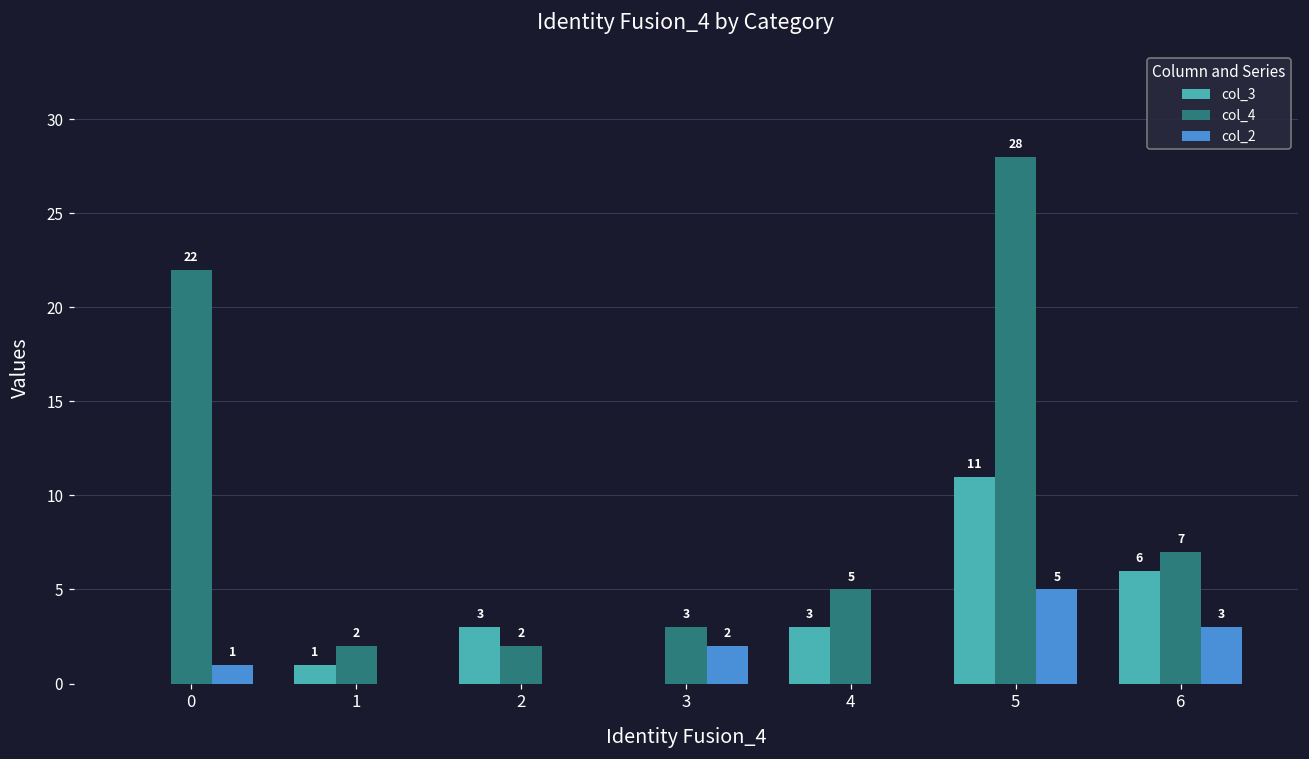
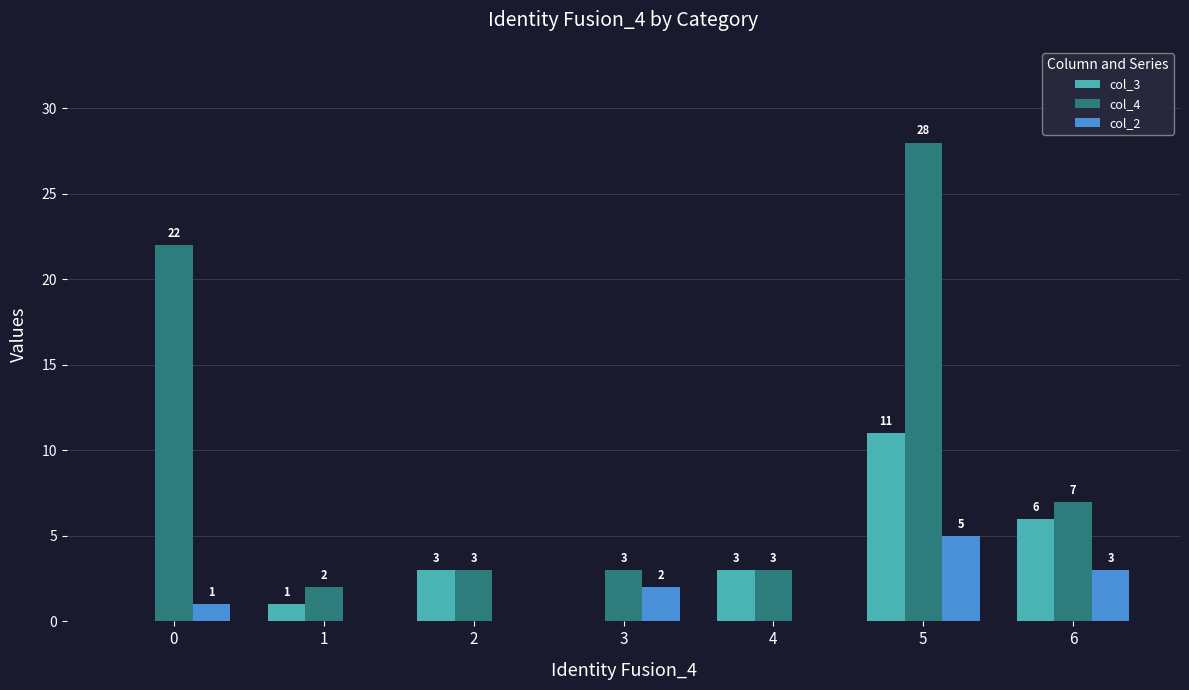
col_4, 2: 2 -> 3
col_4, 4: 5 -> 3
